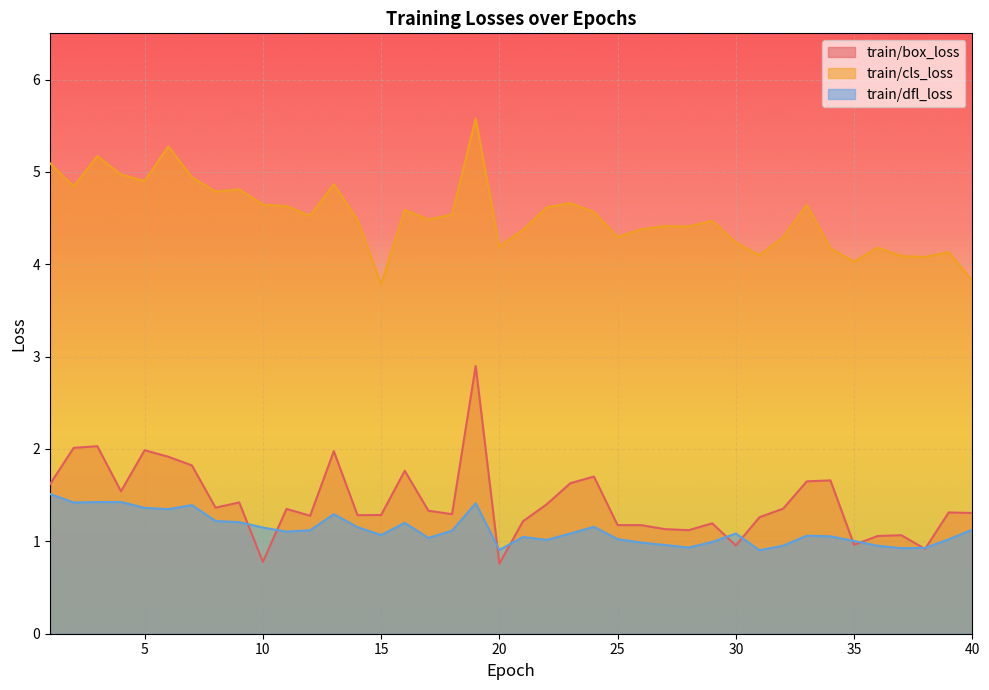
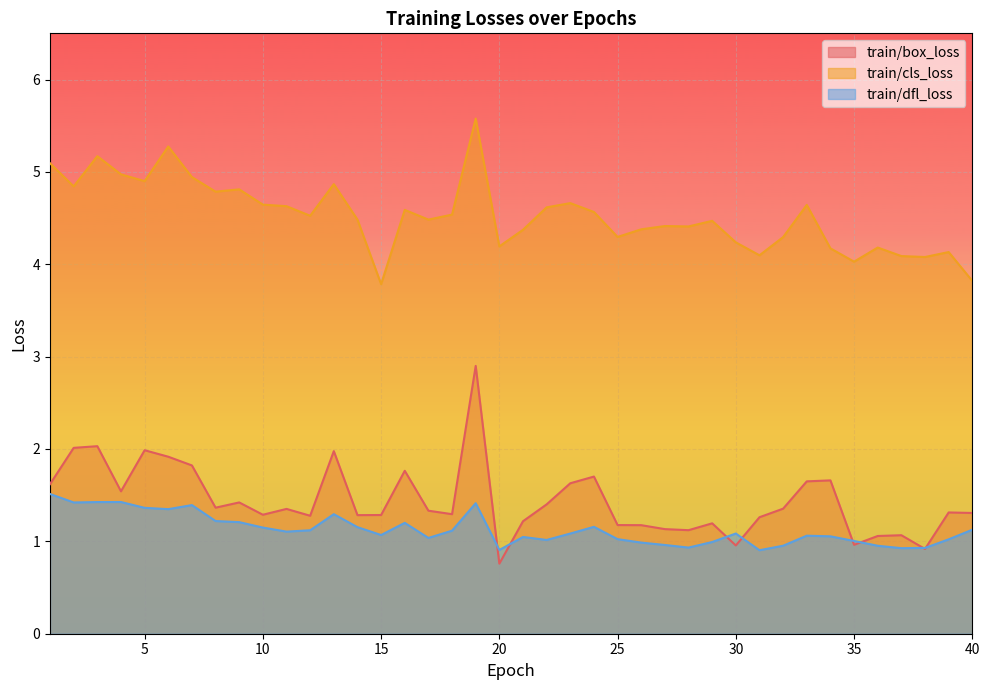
train/box_loss, 10: 0.8 -> 1.3
